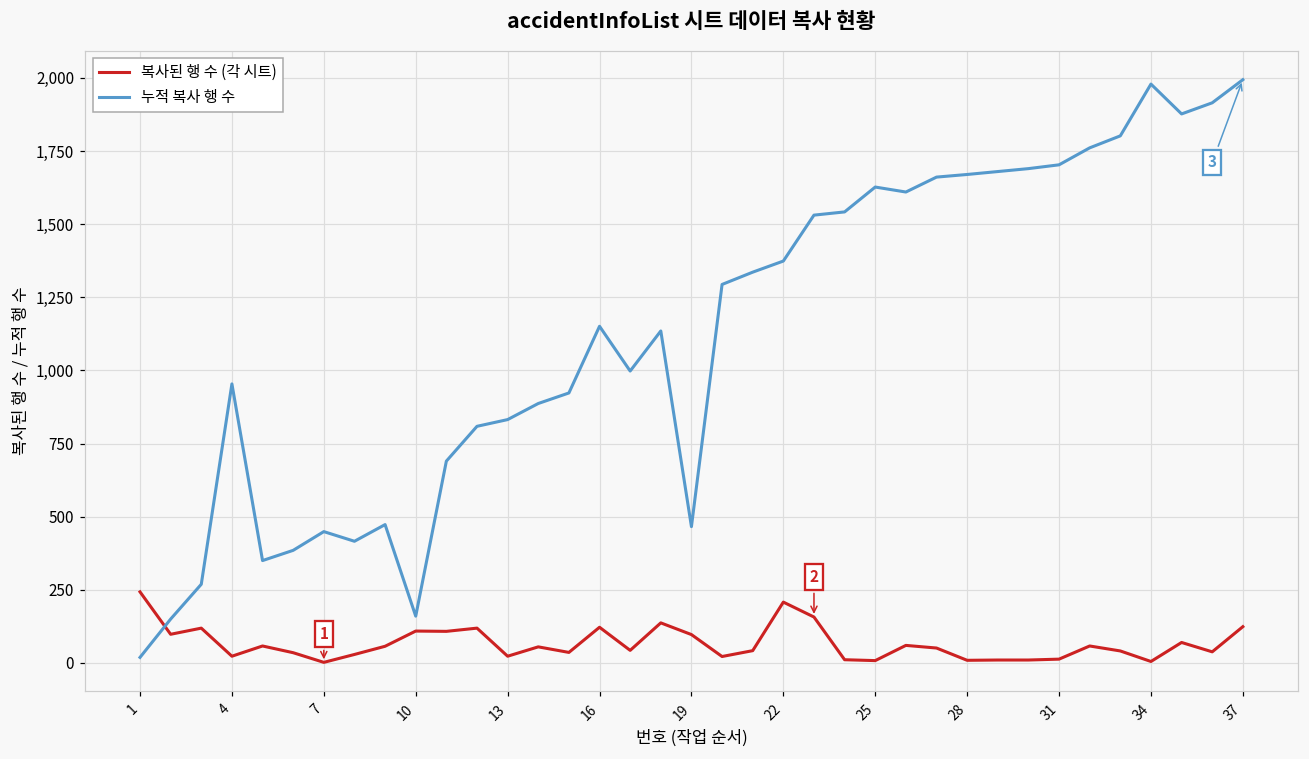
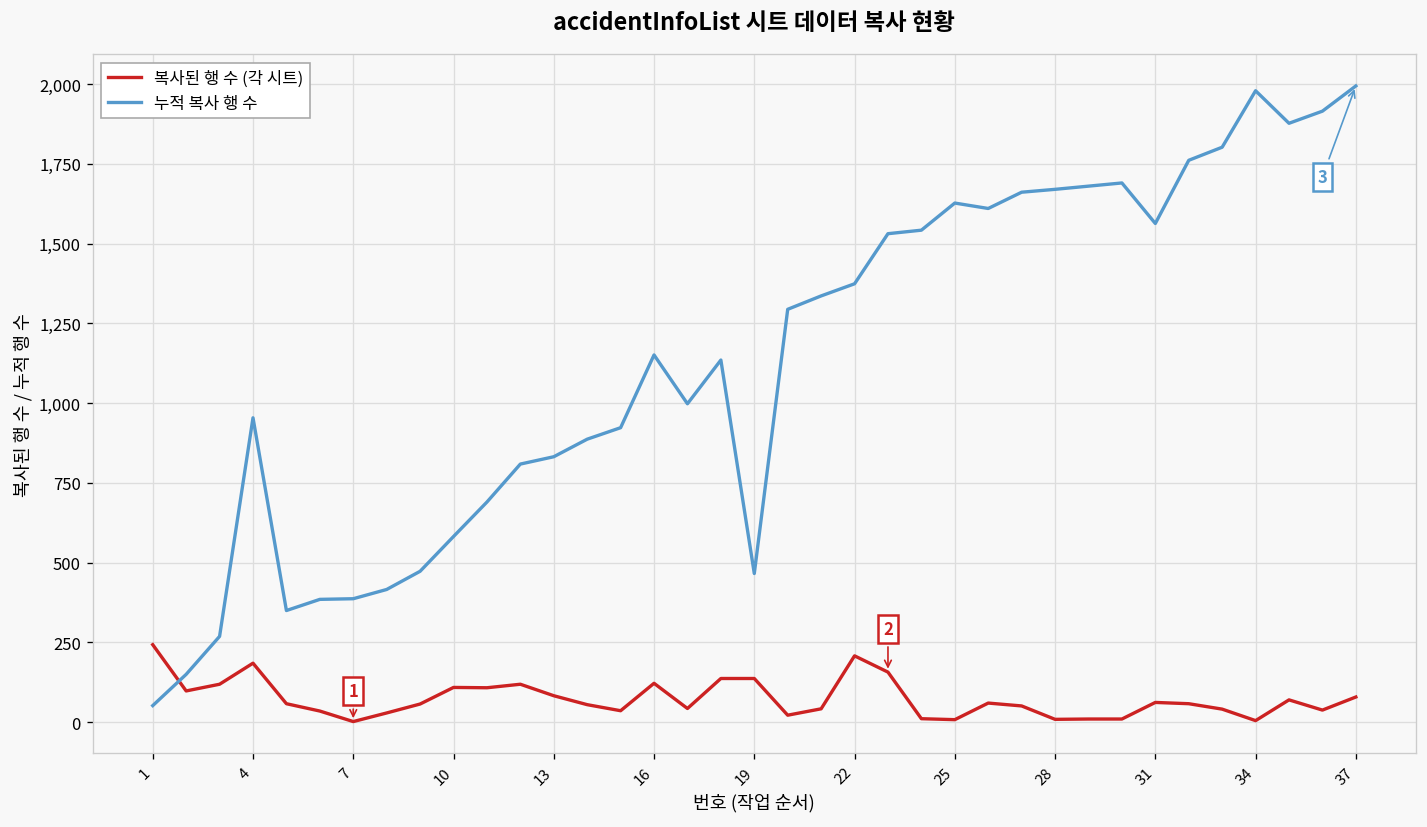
누적 복사 행 수, 1: 20 -> 50
복사된 행 수 (각 시트), 4: 20 -> 190
누적 복사 행 수, 7: 450 -> 390
누적 복사 행 수, 10: 160 -> 580
복사된 행 수 (각 시트), 13: 20 -> 80
복사된 행 수 (각 시트), 19: 100 -> 140
복사된 행 수 (각 시트), 31: 10 -> 60
누적 복사 행 수, 31: 1,700 -> 1,560
복사된 행 수 (각 시트), 37: 120 -> 80
